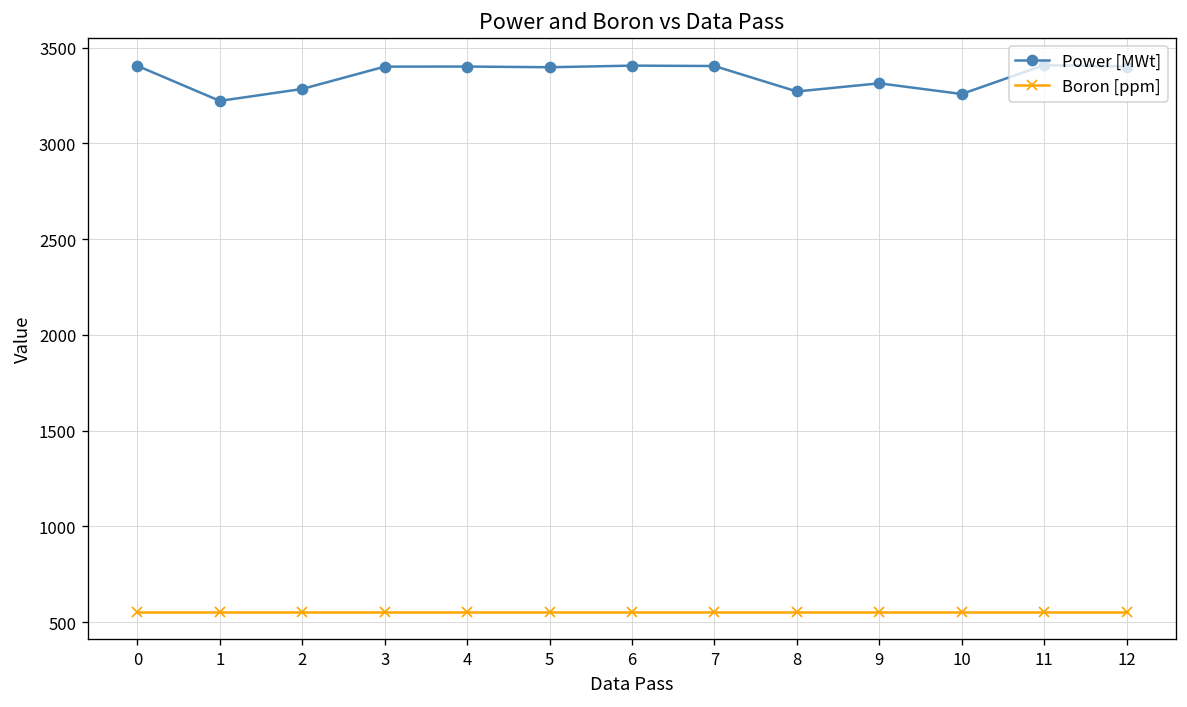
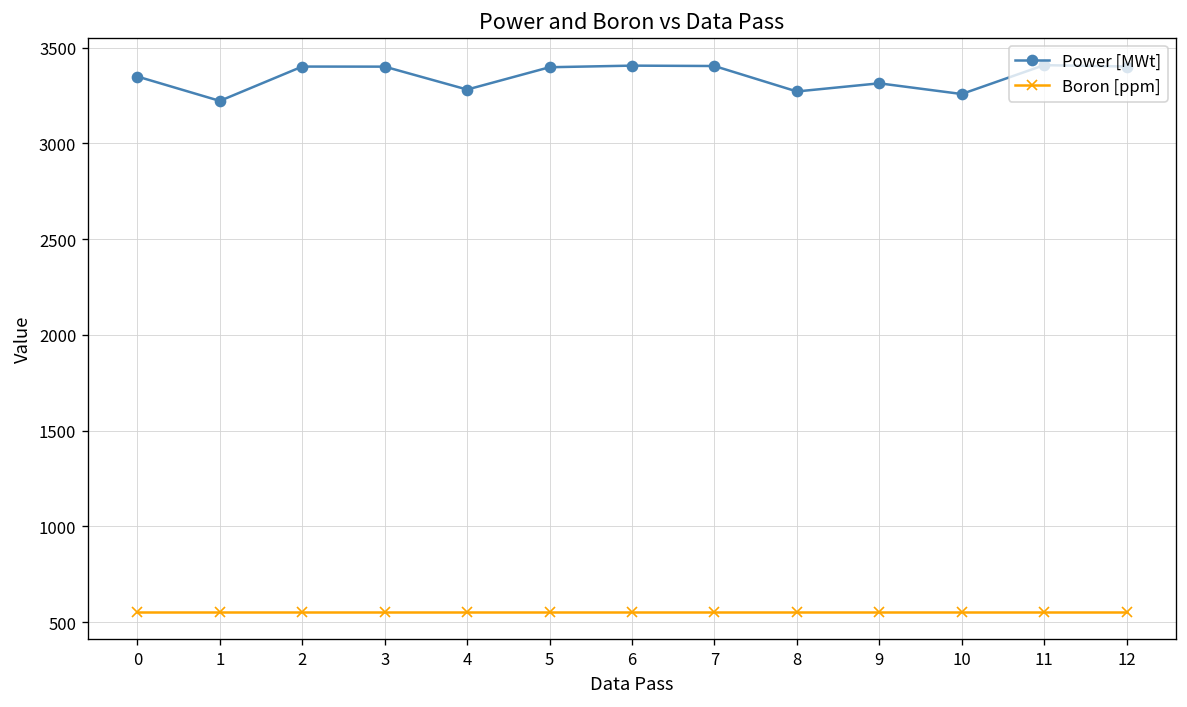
Power [MWt], 0: 3400 -> 3350
Power [MWt], 2: 3280 -> 3400
Power [MWt], 4: 3400 -> 3280
